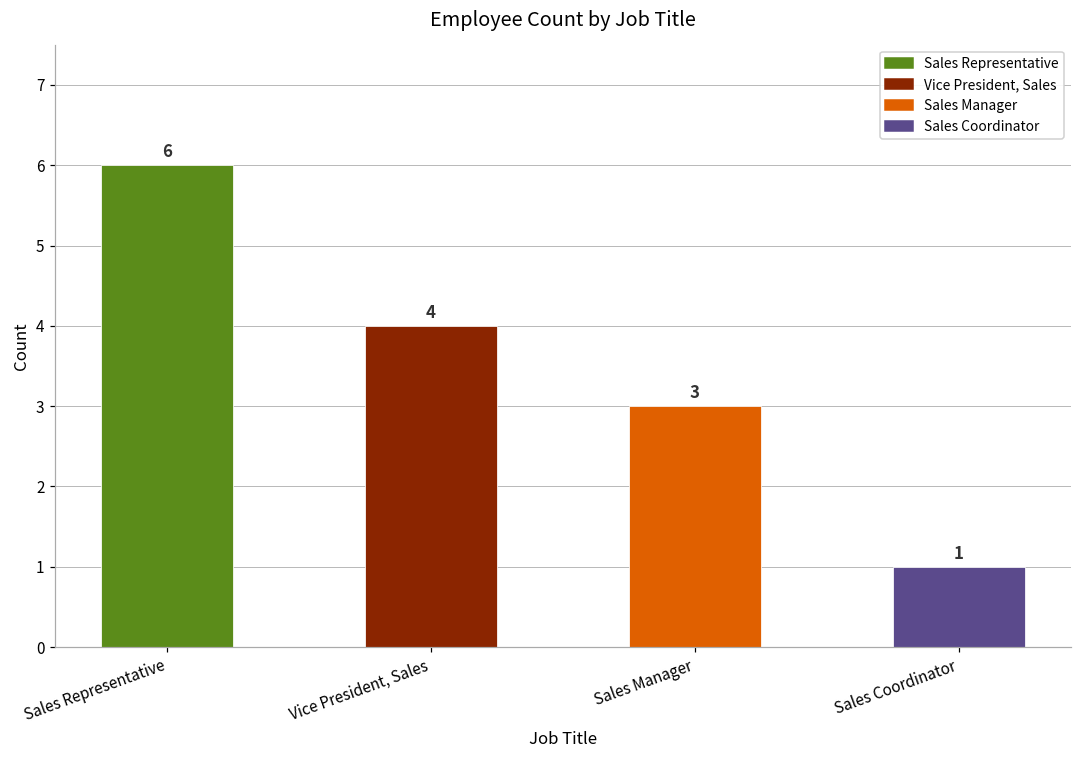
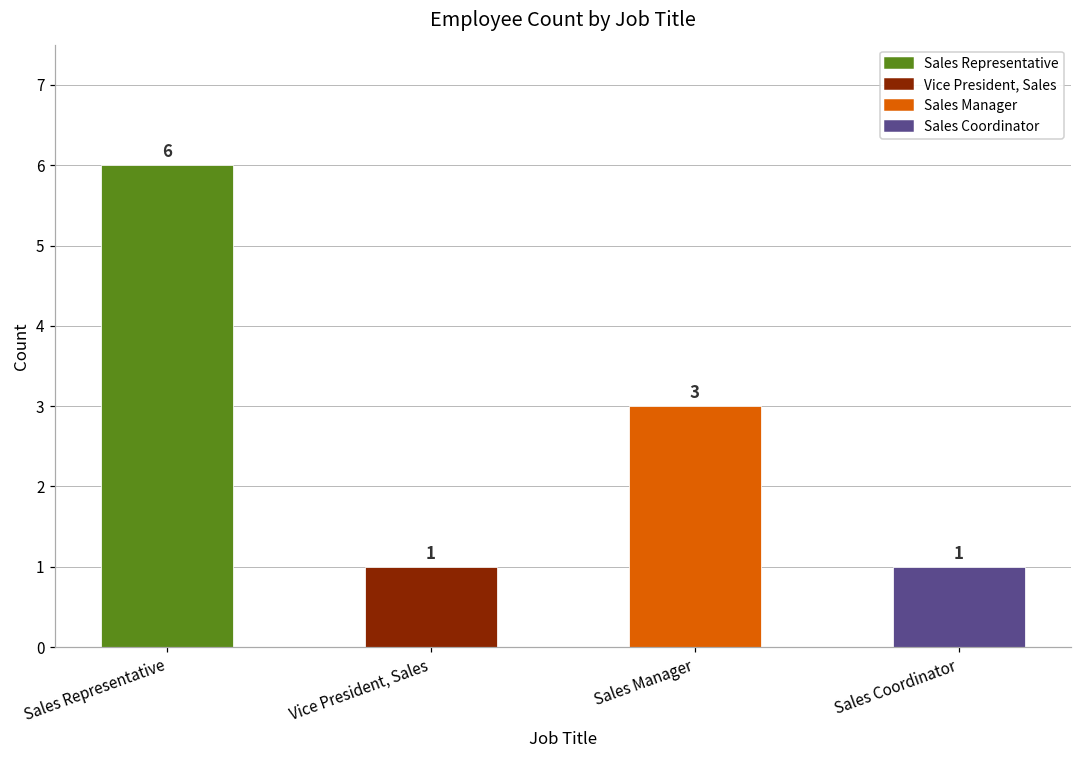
Vice President, Sales: 4 -> 1
